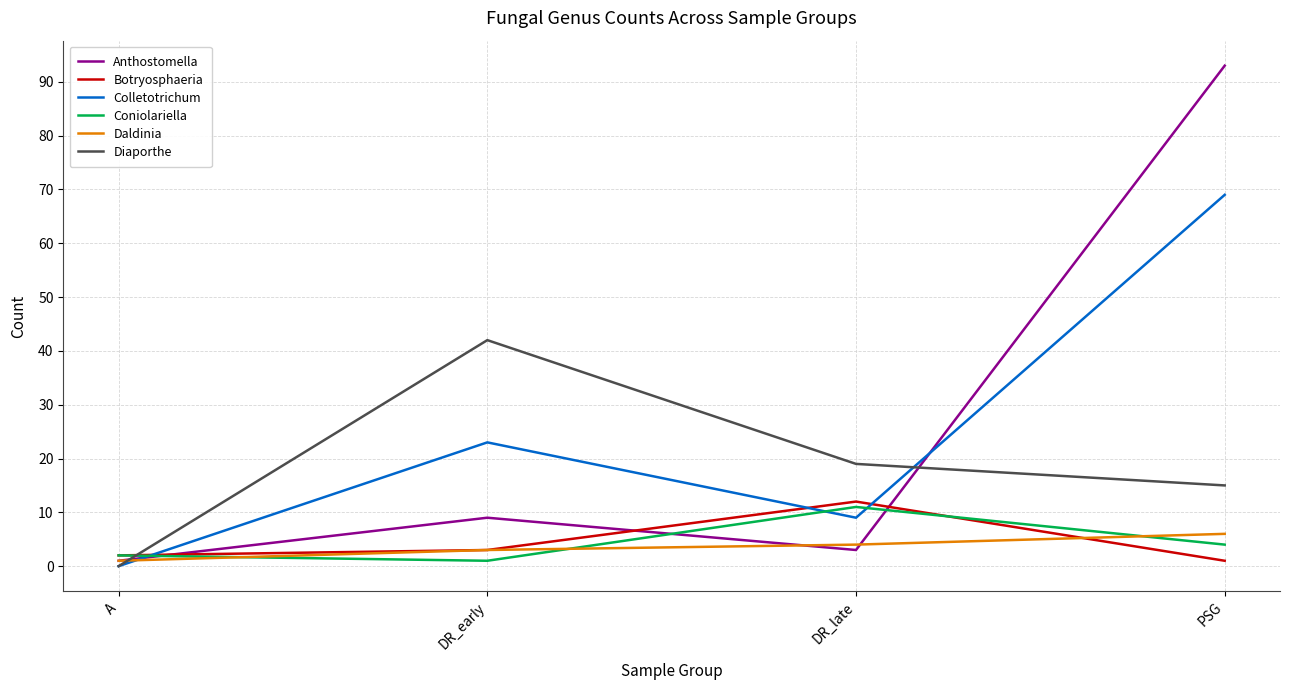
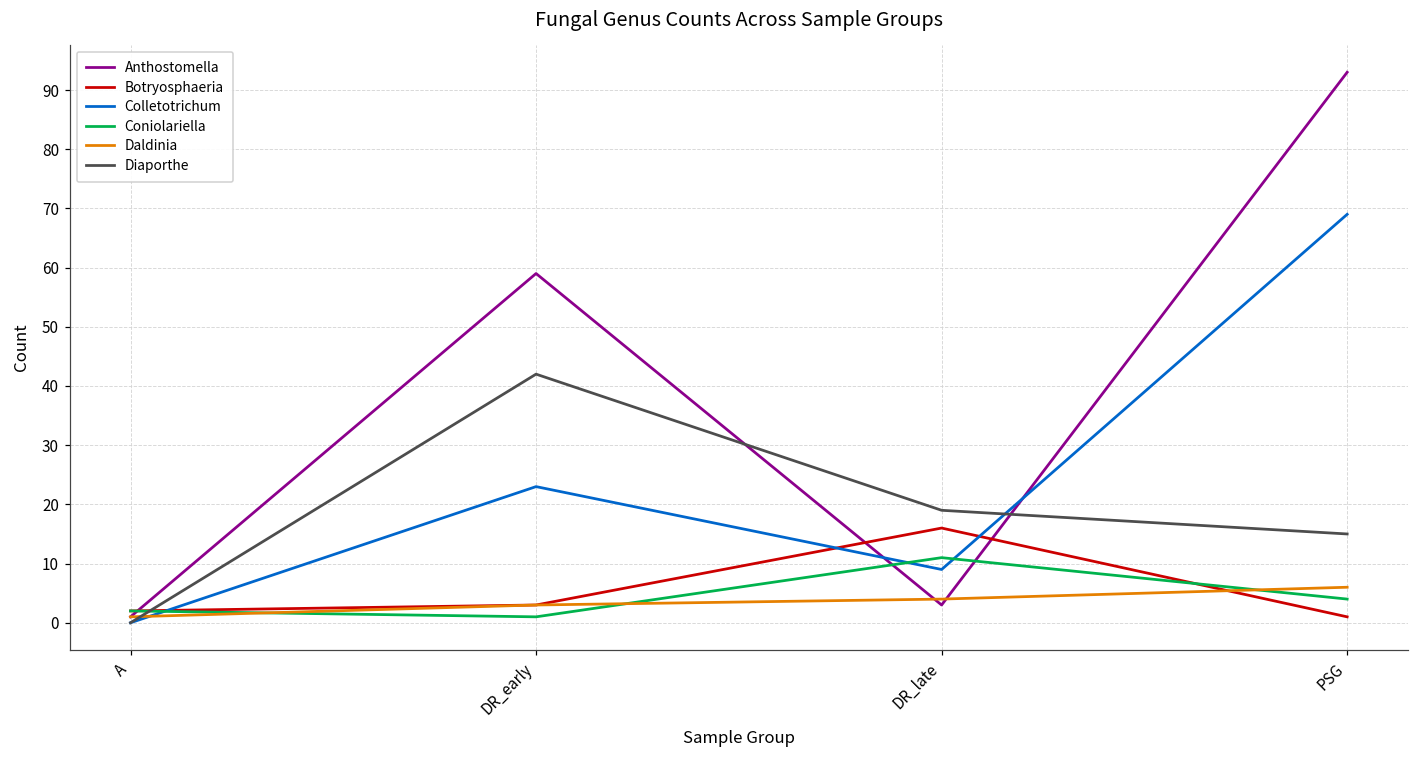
Anthostomella, DR_early: 9 -> 59
Botryosphaeria, DR_late: 12 -> 16
